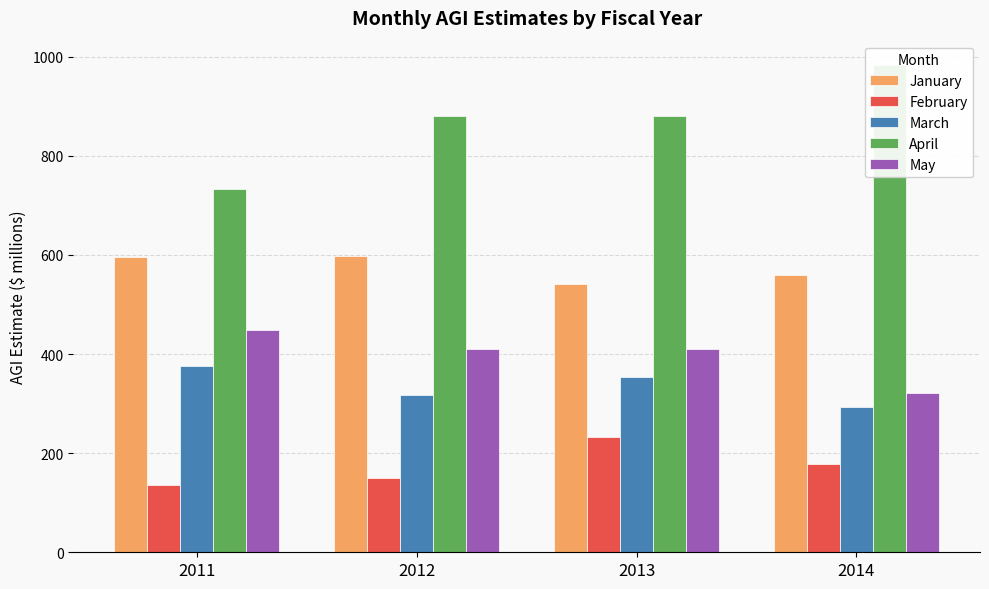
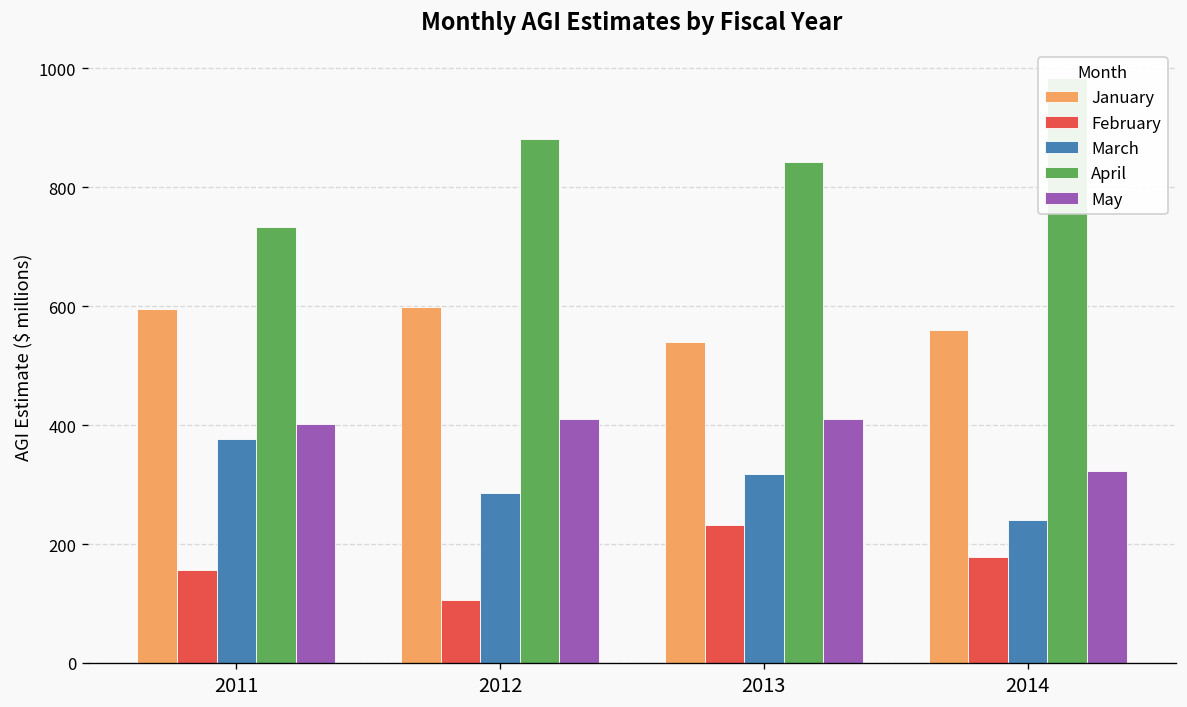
February, 2011: 140 -> 160
May, 2011: 450 -> 400
February, 2012: 150 -> 110
March, 2012: 320 -> 290
March, 2013: 350 -> 320
April, 2013: 880 -> 840
March, 2014: 290 -> 240
